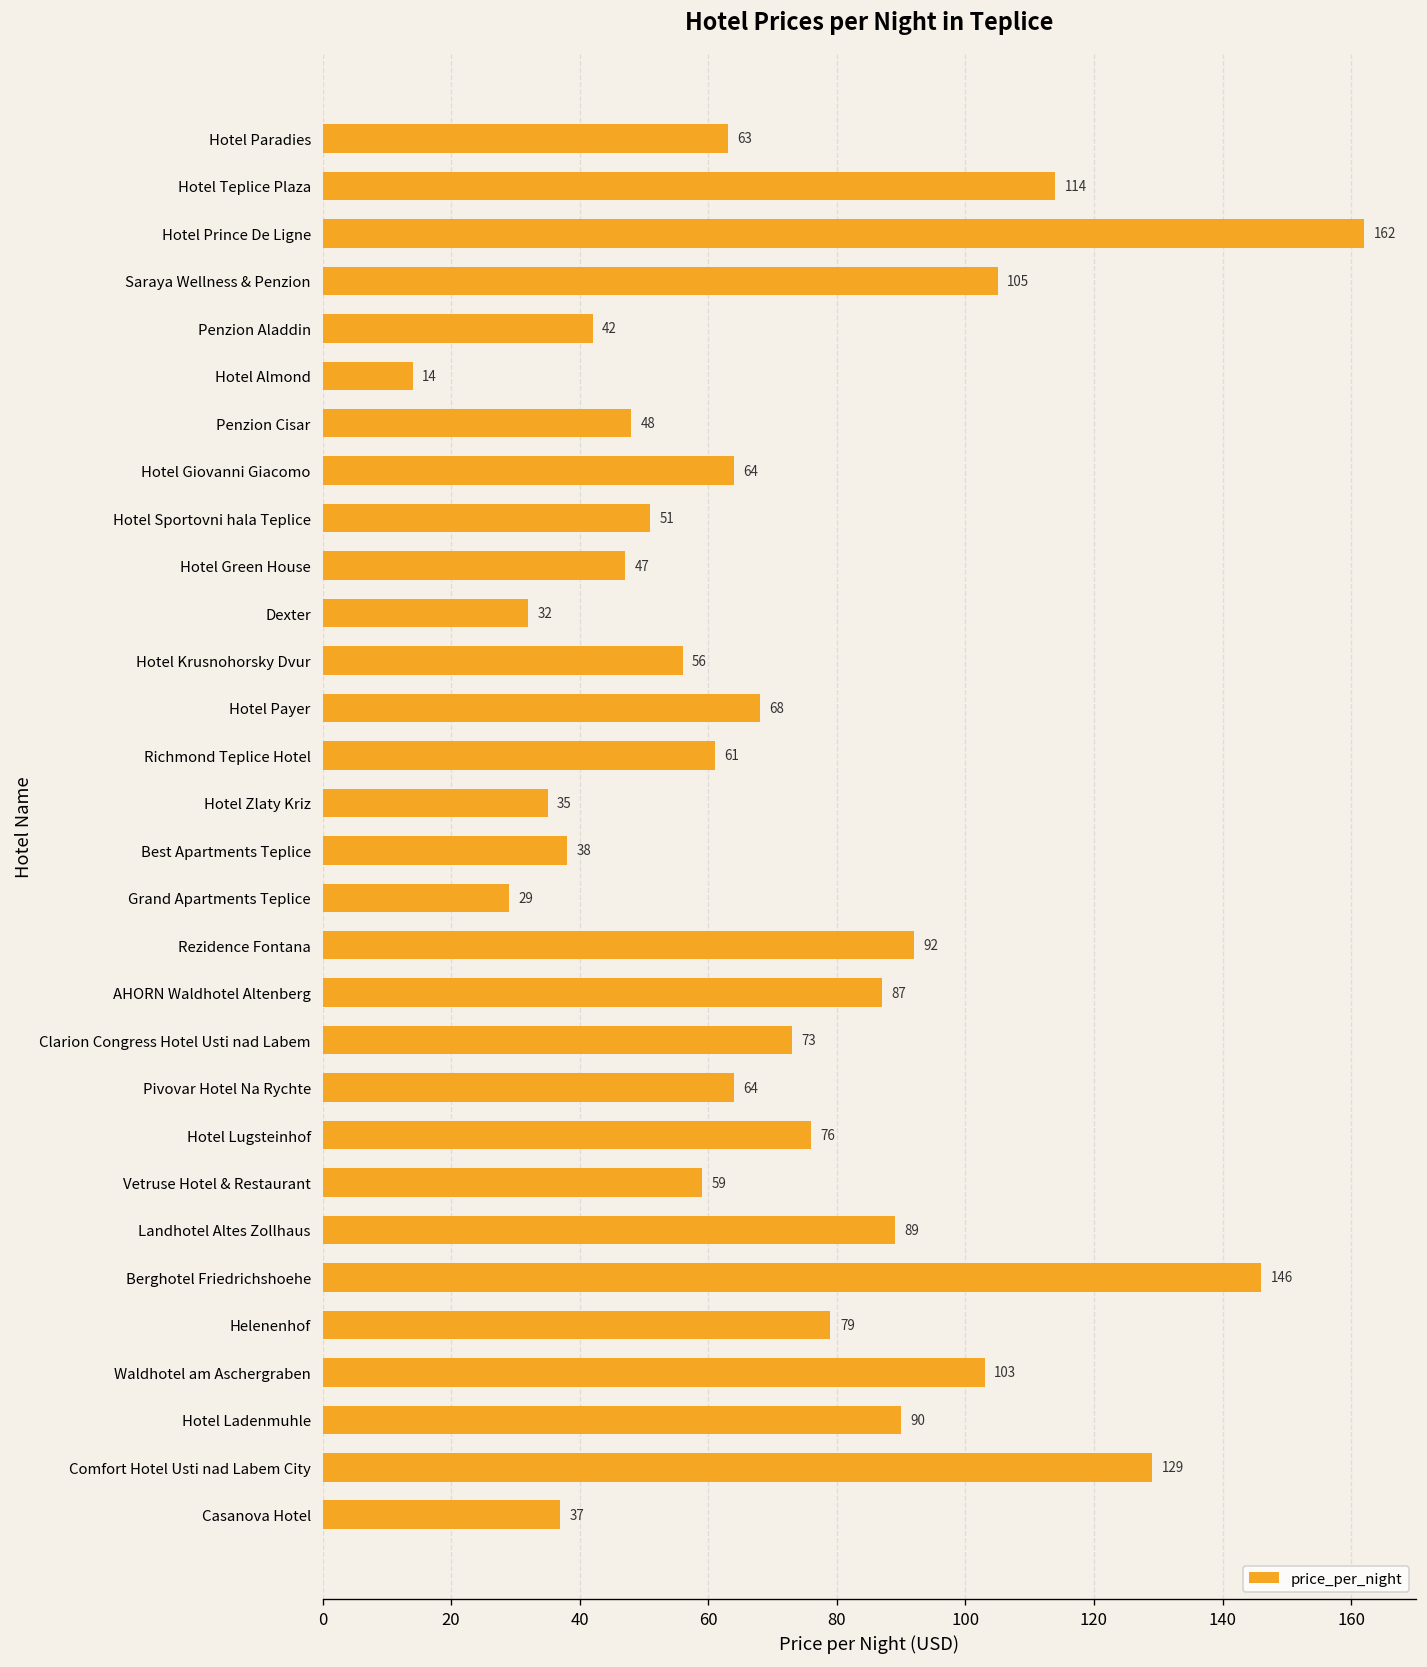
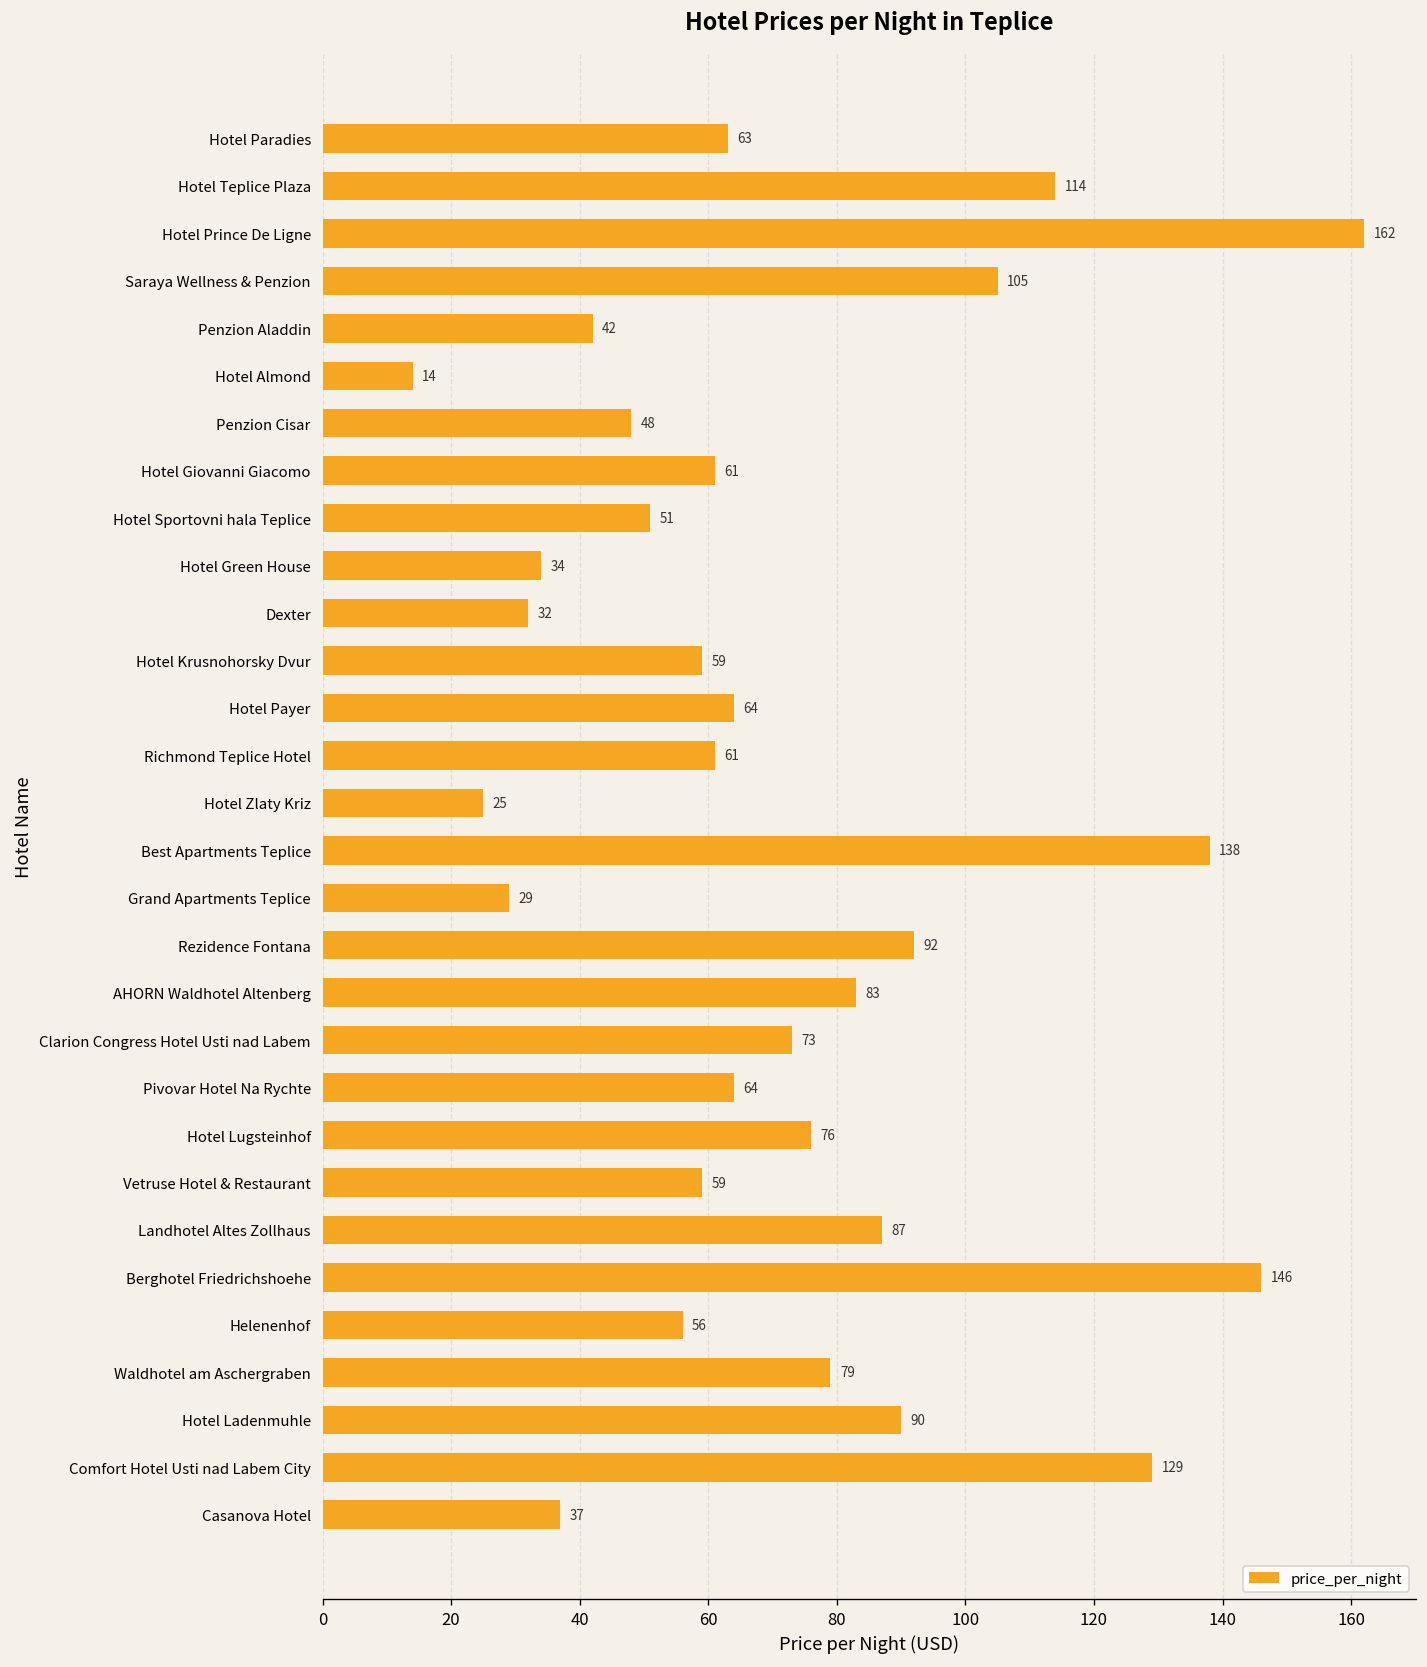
Hotel Giovanni Giacomo: 64 -> 61
Hotel Green House: 47 -> 34
Hotel Krusnohorsky Dvur: 56 -> 59
Hotel Payer: 68 -> 64
Hotel Zlaty Kriz: 35 -> 25
Best Apartments Teplice: 38 -> 138
AHORN Waldhotel Altenberg: 87 -> 83
Landhotel Altes Zollhaus: 89 -> 87
Helenenhof: 79 -> 56
Waldhotel am Aschergraben: 103 -> 79
